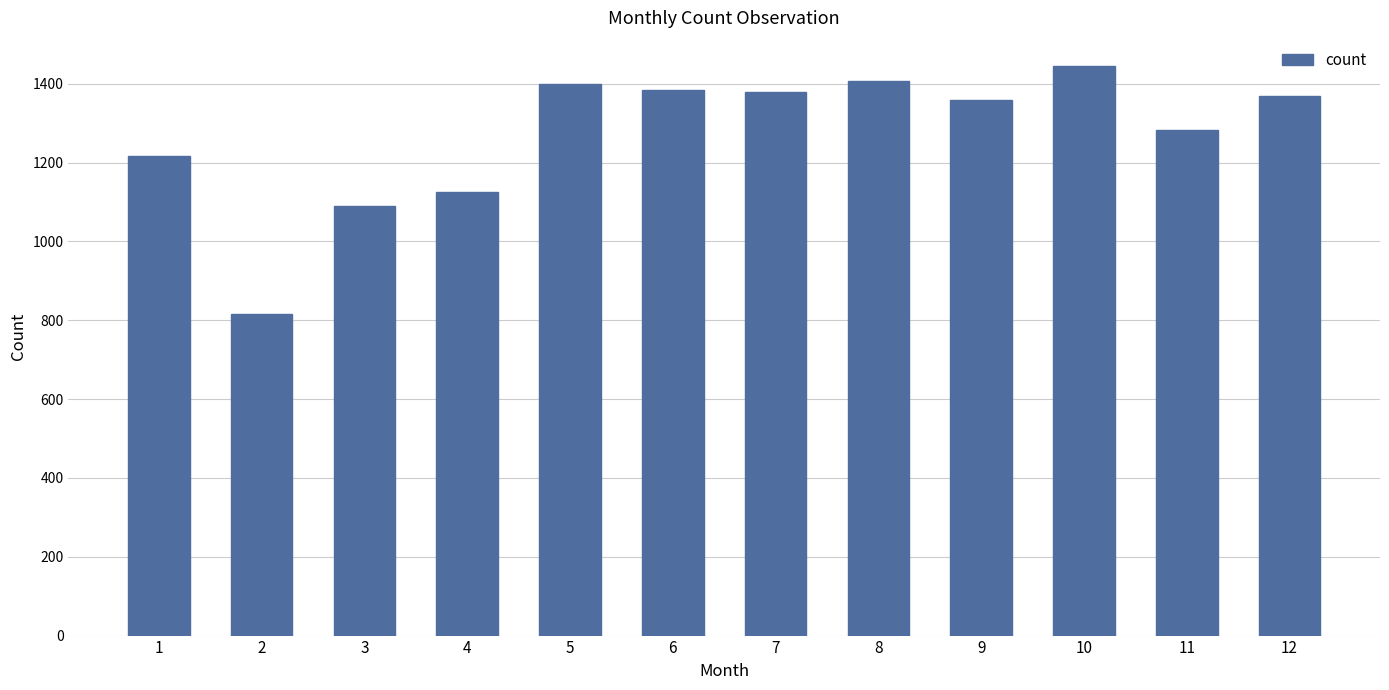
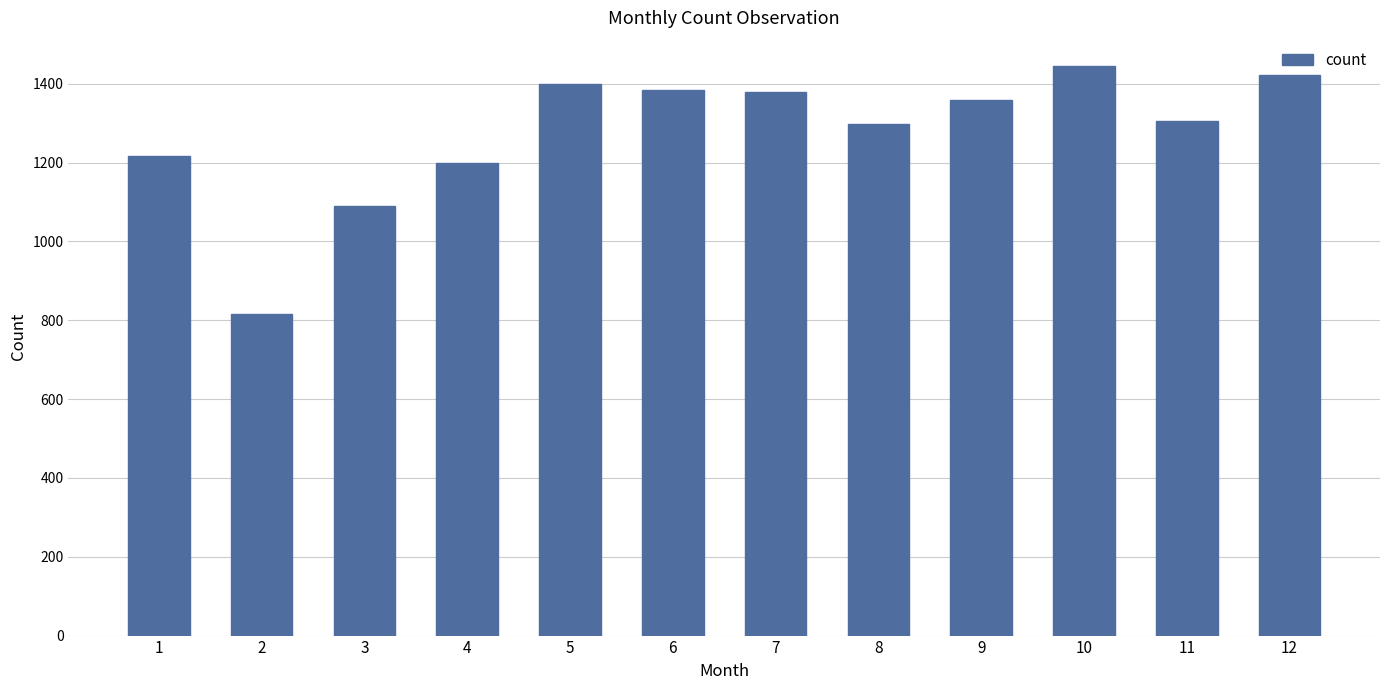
4: 1130 -> 1200
8: 1410 -> 1300
11: 1280 -> 1310
12: 1370 -> 1420
